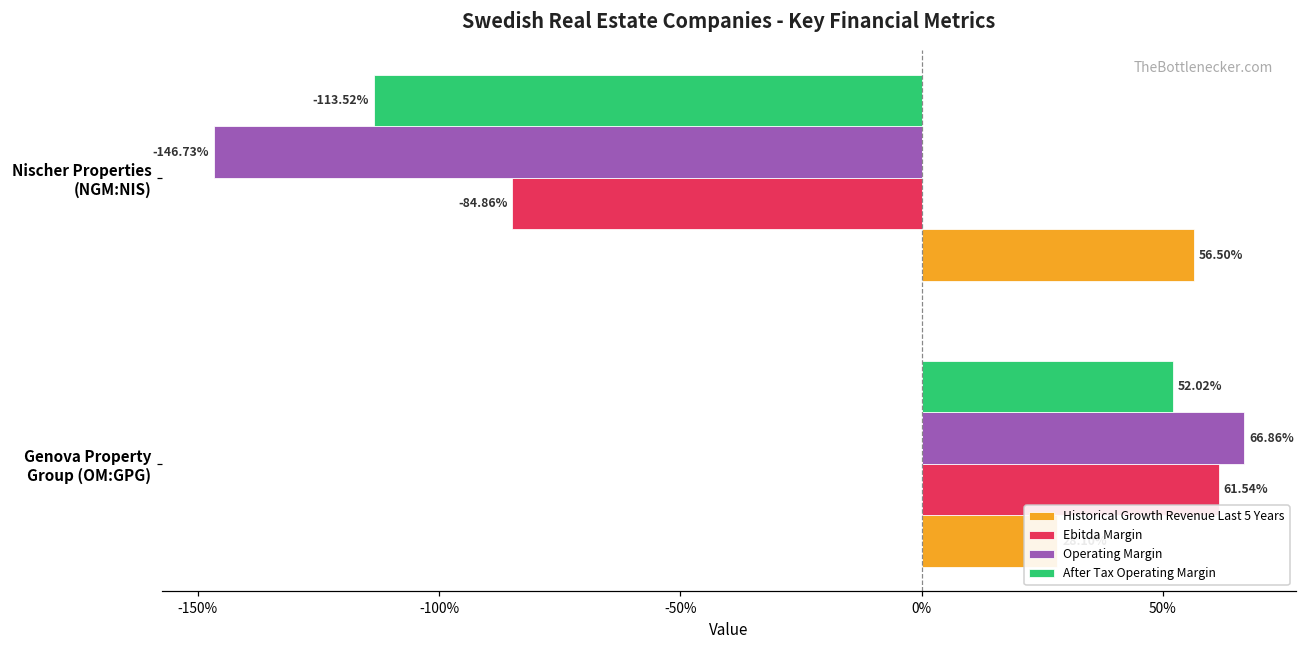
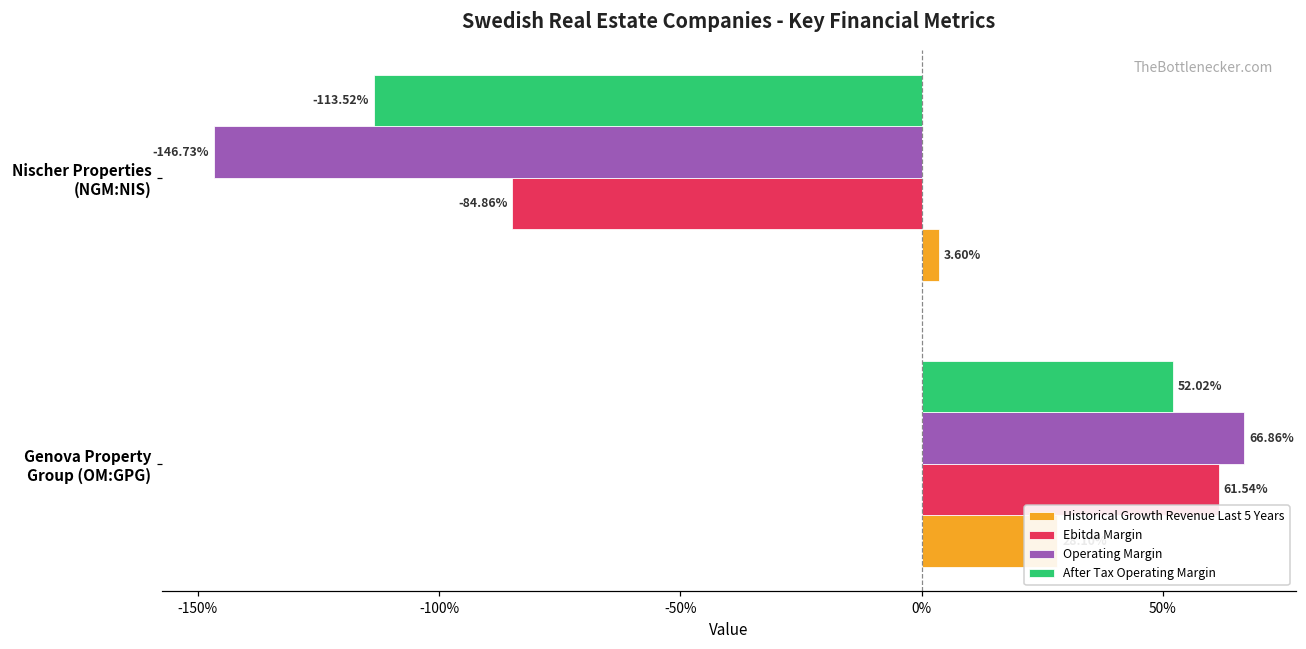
Historical Growth Revenue Last 5 Years, Nischer Properties (NGM:NIS): 56.50% -> 3.60%
